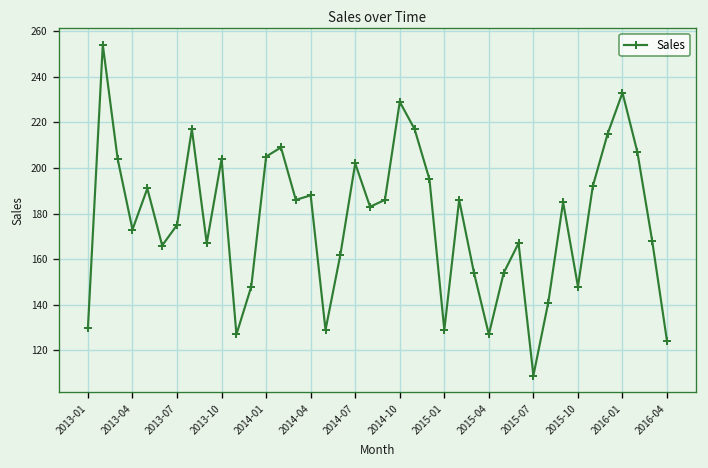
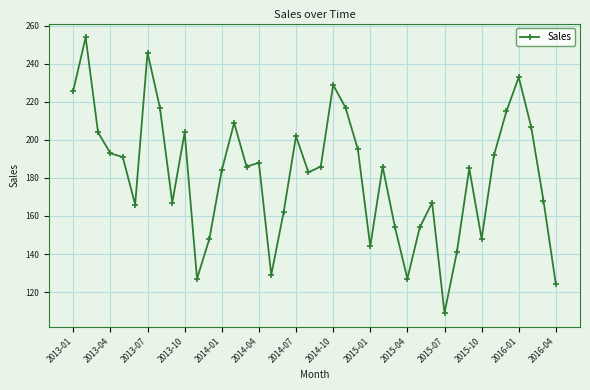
2013-01: 130 -> 226
2013-04: 173 -> 193
2013-07: 175 -> 246
2014-01: 205 -> 184
2015-01: 129 -> 144
